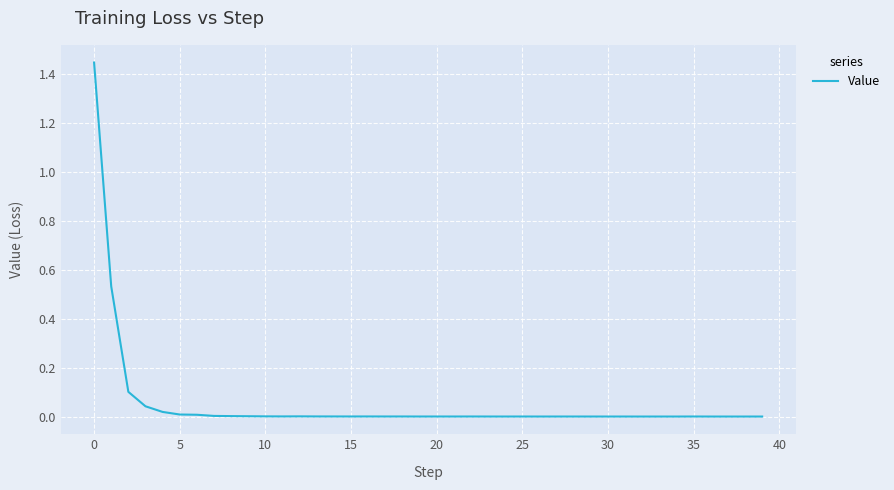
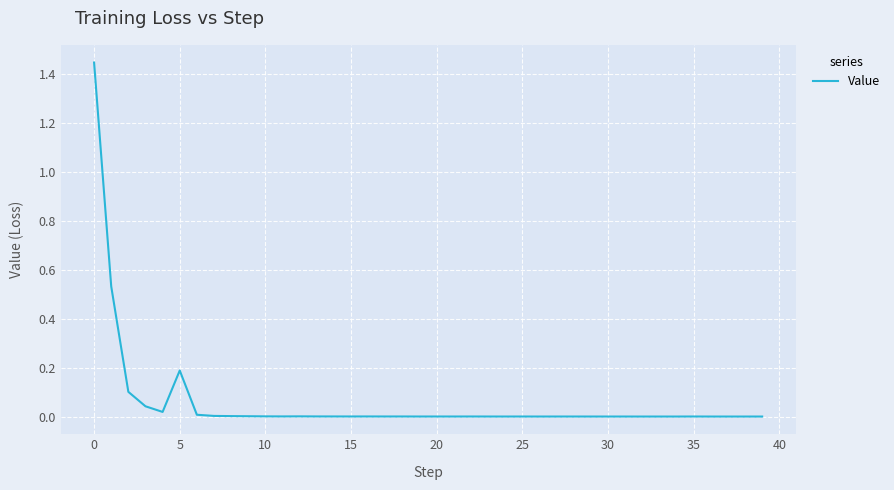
5: 0.01 -> 0.19
